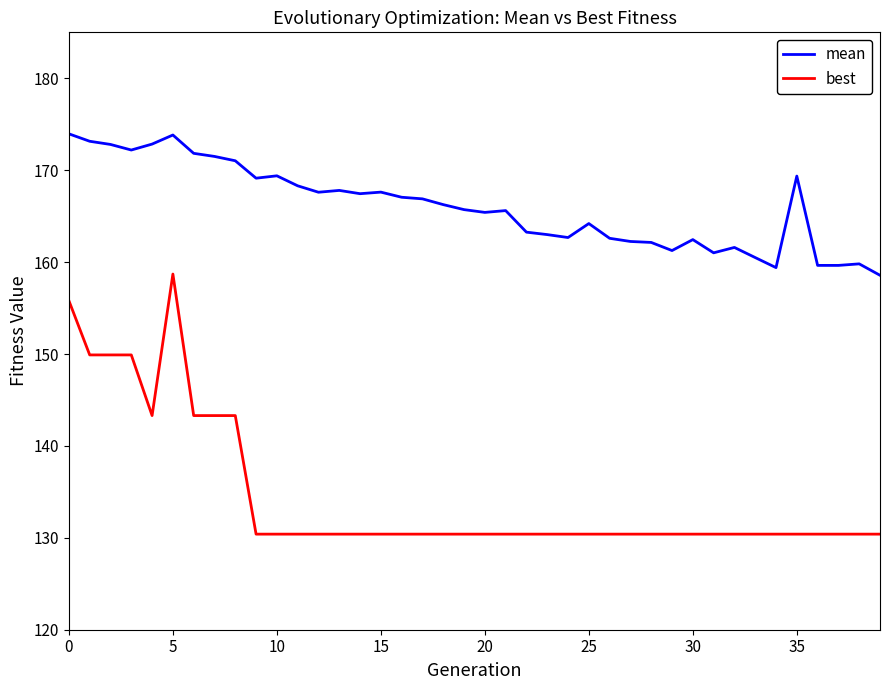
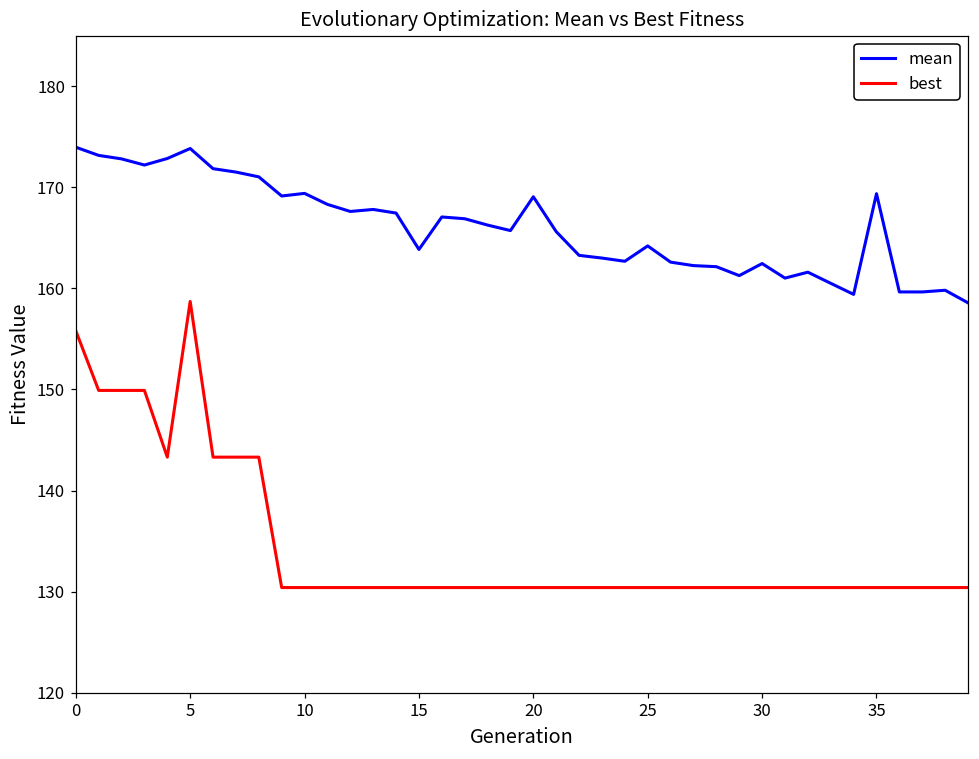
mean, 15: 168 -> 164
mean, 20: 165 -> 169
